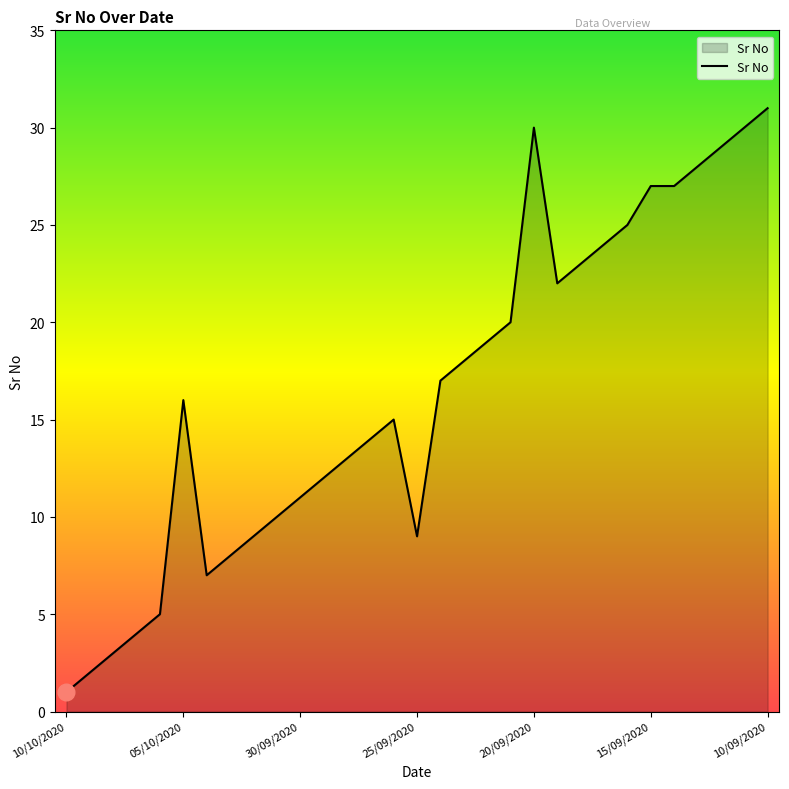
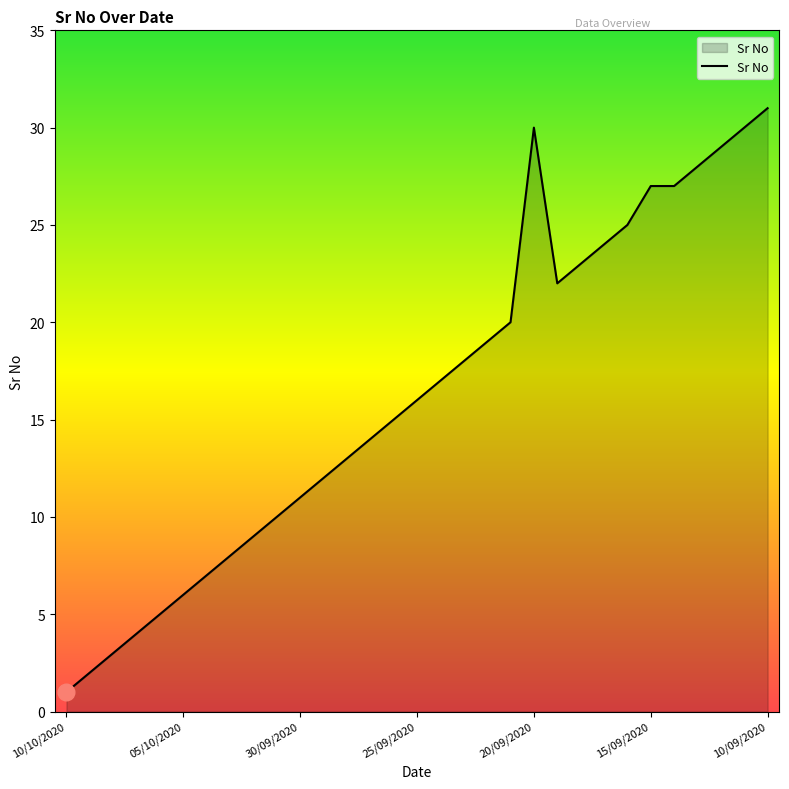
Sr No, 05/10/2020: 16 -> 6
Sr No, 25/09/2020: 9 -> 16
